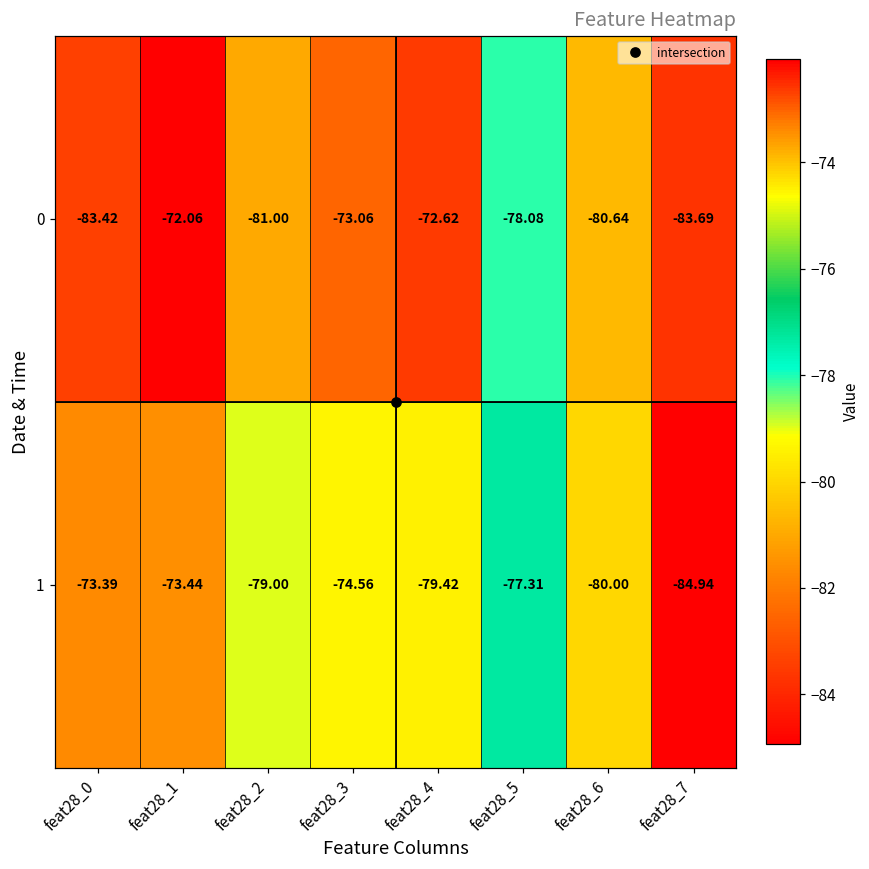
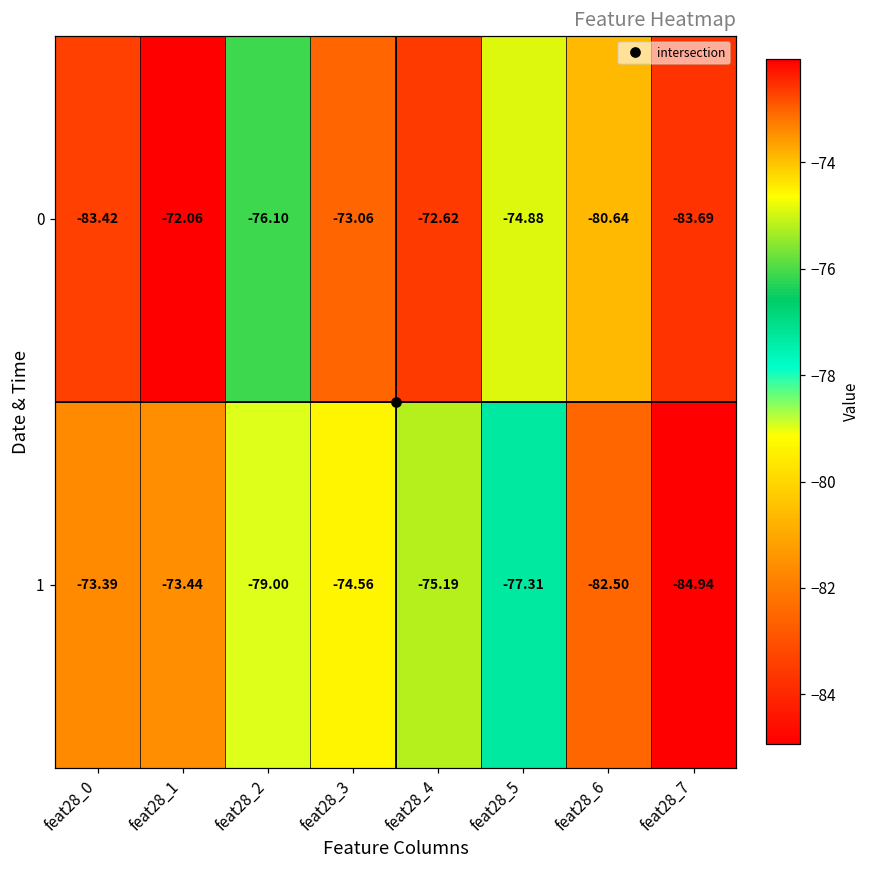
0, feat28_2: -81.00 -> -76.10
0, feat28_5: -78.08 -> -74.88
1, feat28_4: -79.42 -> -75.19
1, feat28_6: -80.00 -> -82.50
